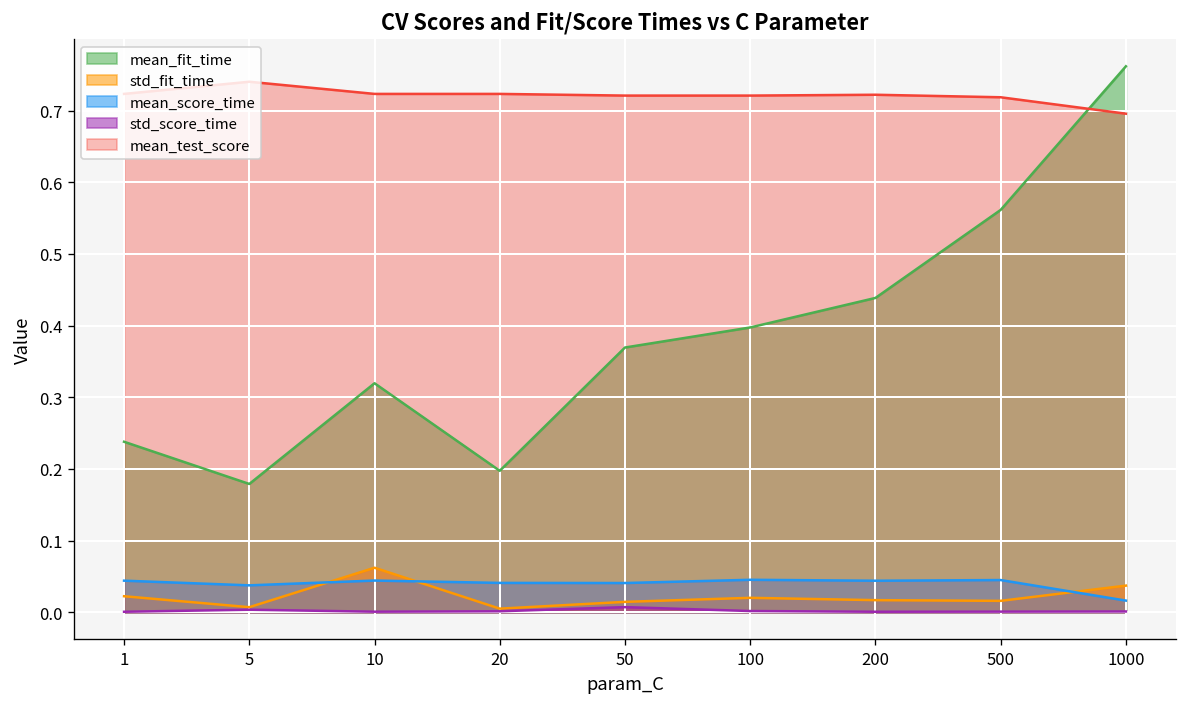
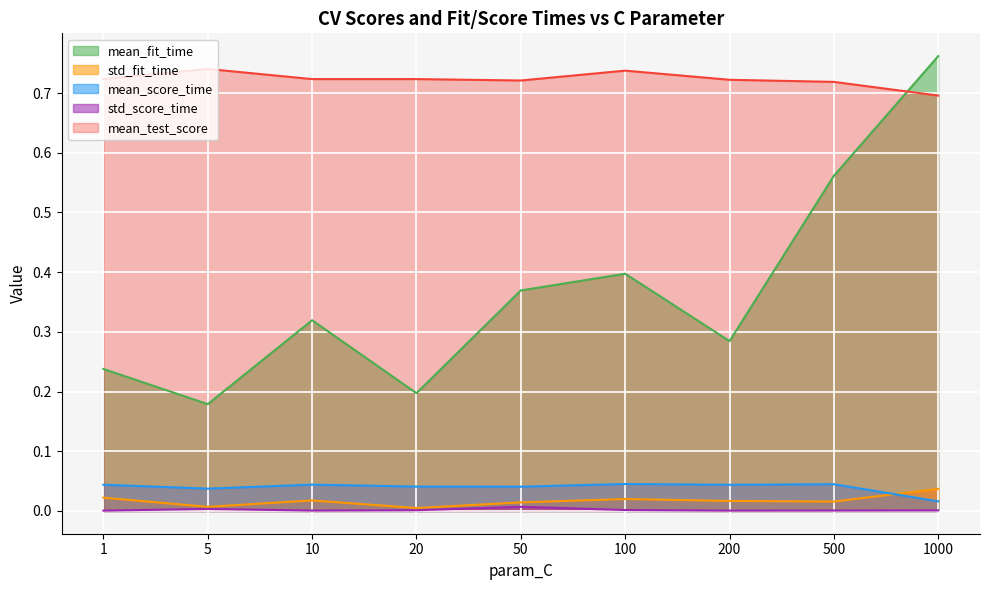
std_fit_time, 10: 0.06 -> 0.02
mean_test_score, 100: 0.72 -> 0.74
mean_fit_time, 200: 0.44 -> 0.28
